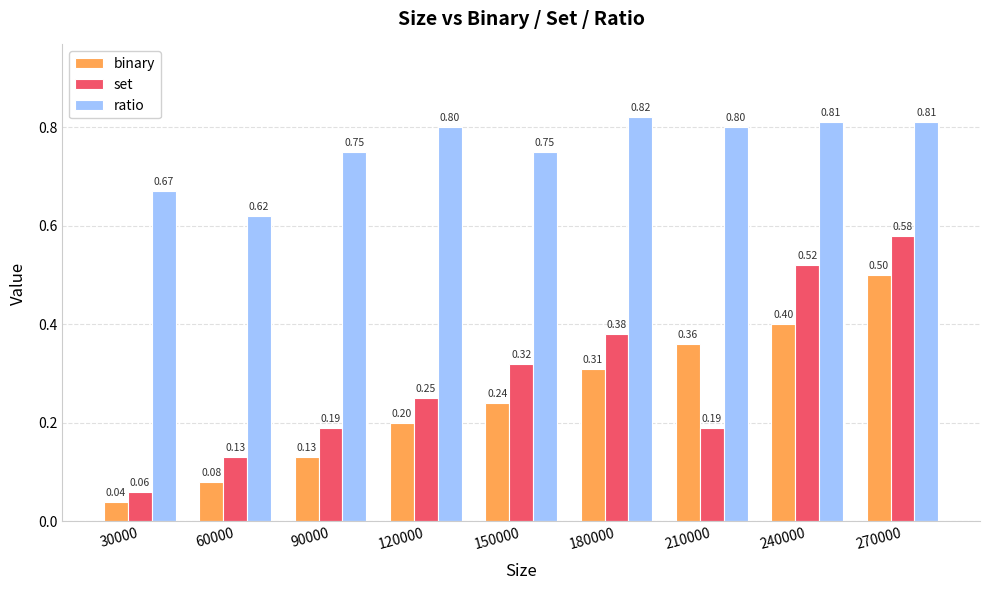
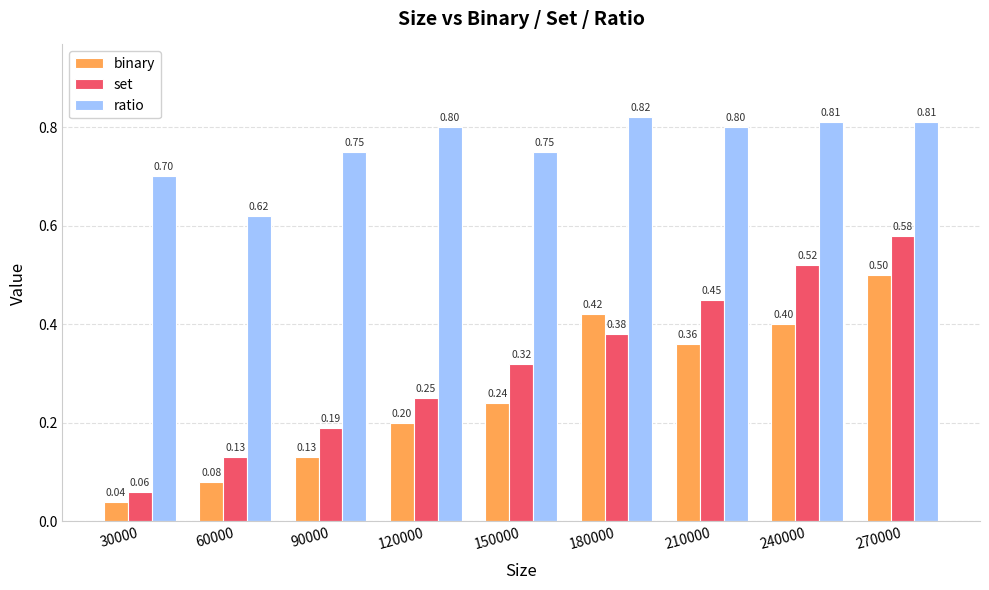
ratio, 30000: 0.67 -> 0.70
binary, 180000: 0.31 -> 0.42
set, 210000: 0.19 -> 0.45
